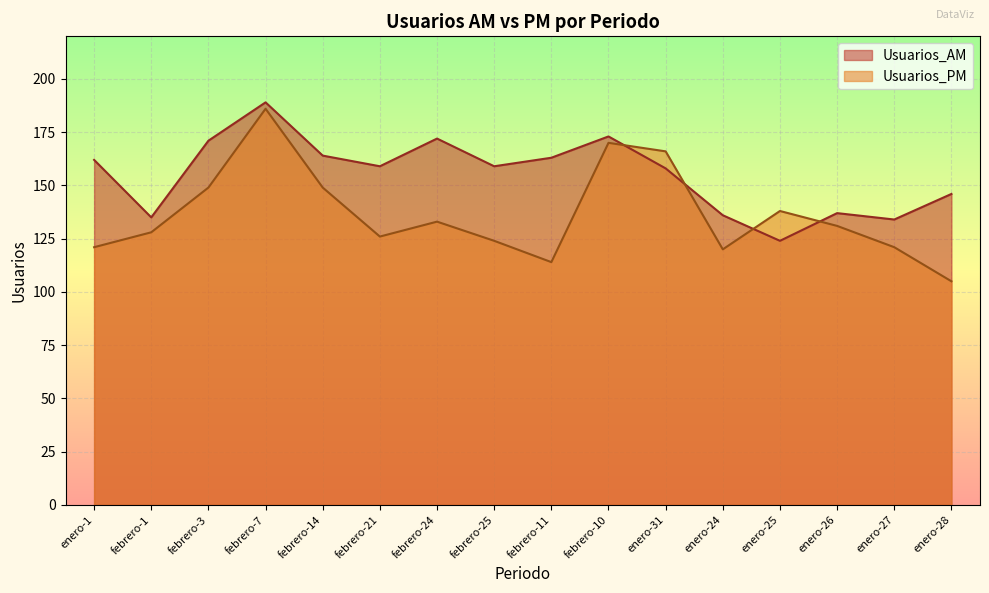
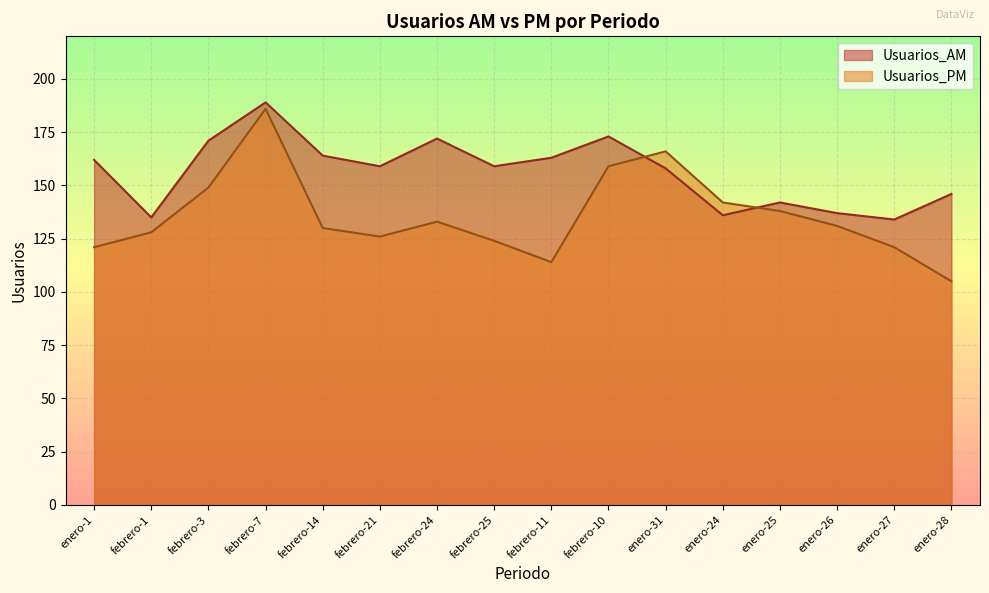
Usuarios_PM, febrero-14: 149 -> 130
Usuarios_PM, febrero-10: 170 -> 159
Usuarios_PM, enero-24: 120 -> 142
Usuarios_AM, enero-25: 124 -> 142
